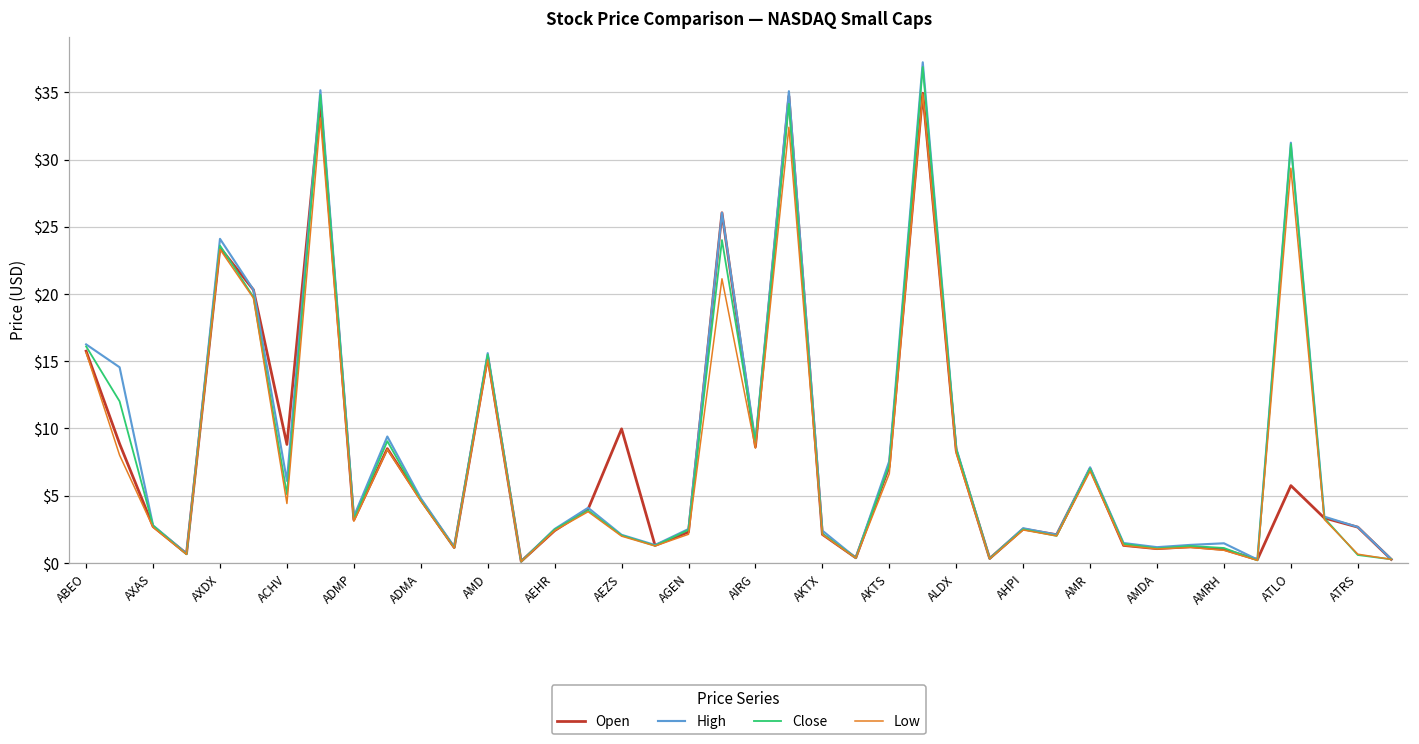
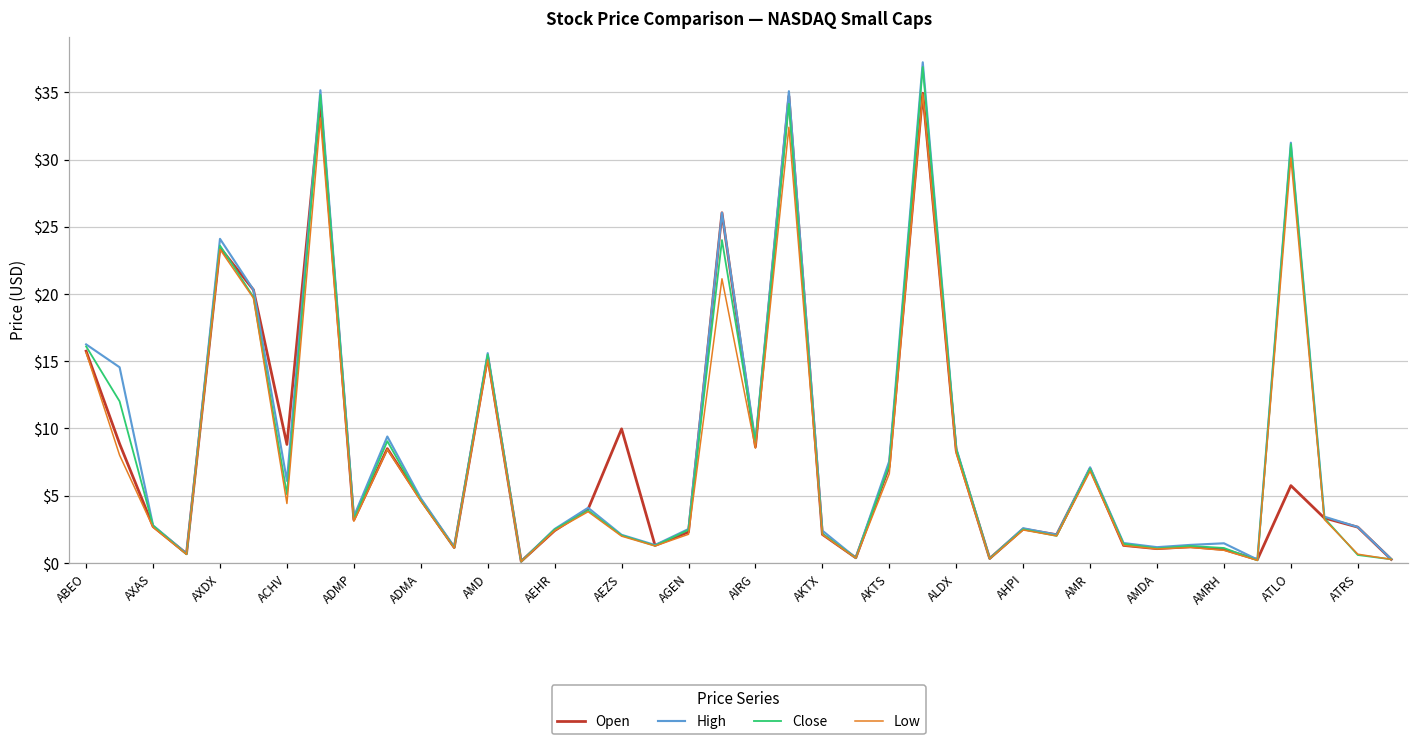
Low, ATLO: $29.4 -> $30.1
